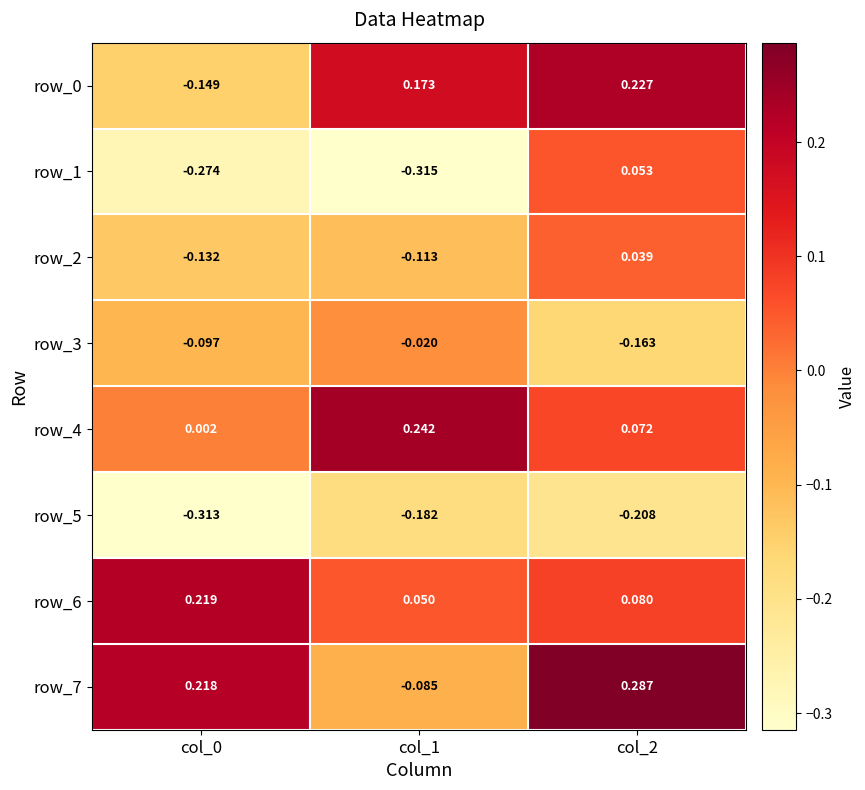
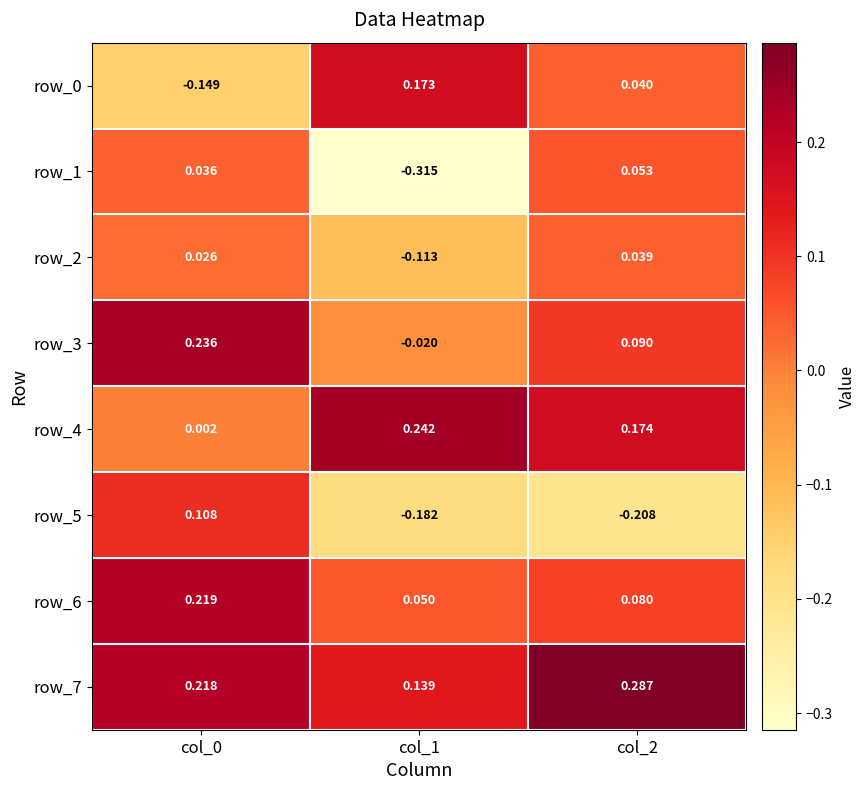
row_0, col_2: 0.227 -> 0.040
row_1, col_0: -0.274 -> 0.036
row_2, col_0: -0.132 -> 0.026
row_3, col_0: -0.097 -> 0.236
row_3, col_2: -0.163 -> 0.090
row_4, col_2: 0.072 -> 0.174
row_5, col_0: -0.313 -> 0.108
row_7, col_1: -0.085 -> 0.139
